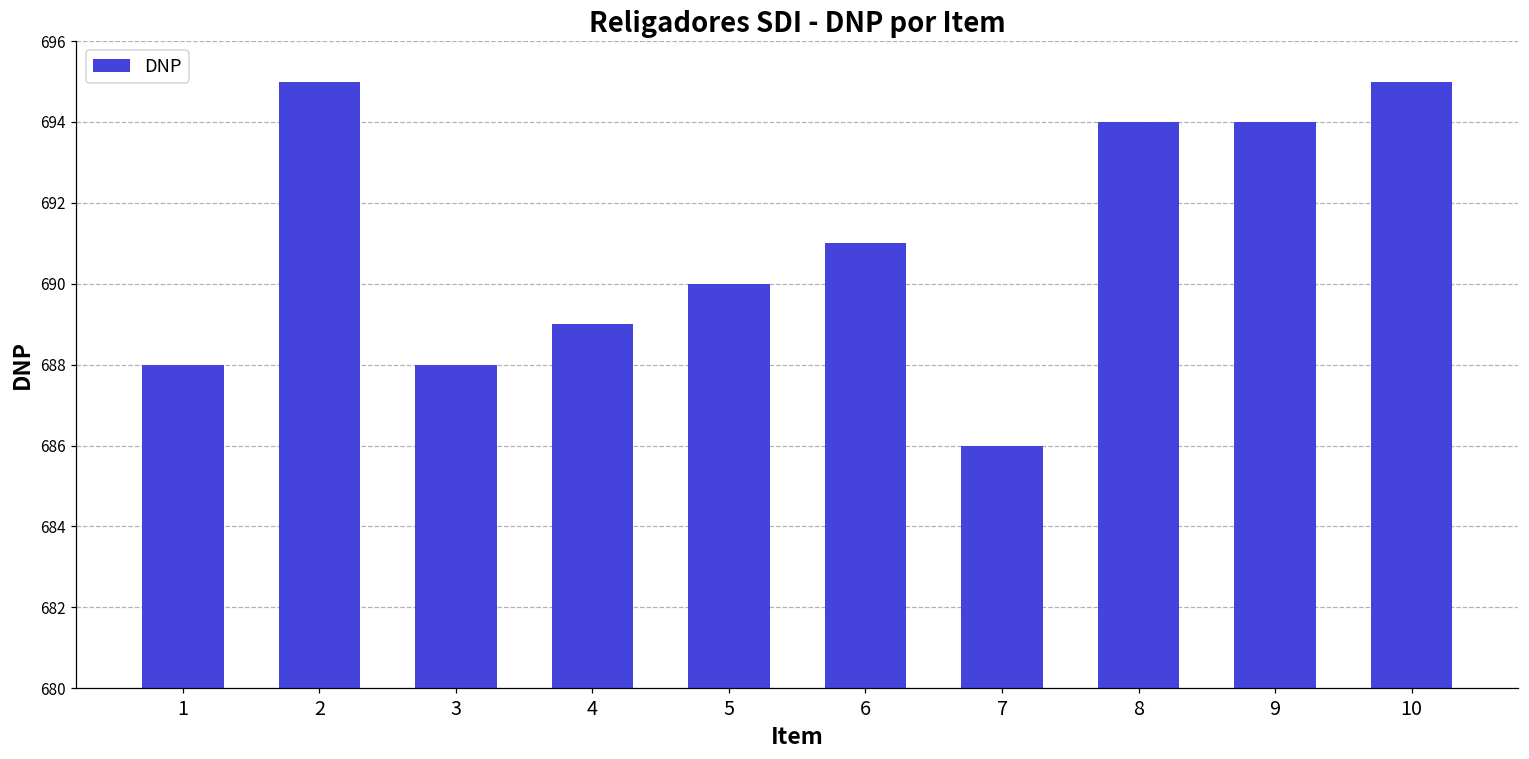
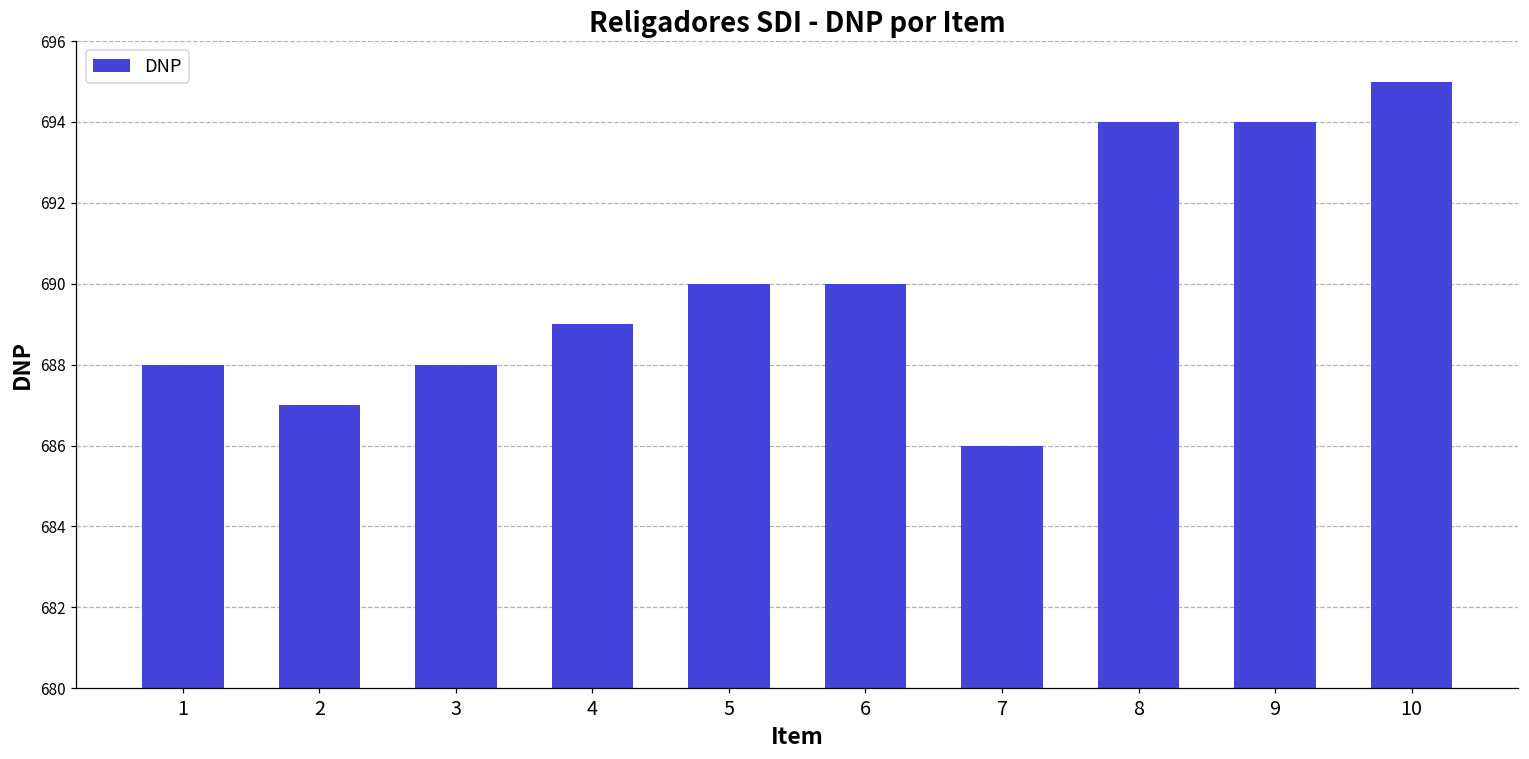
2: 695 -> 687
6: 691 -> 690
